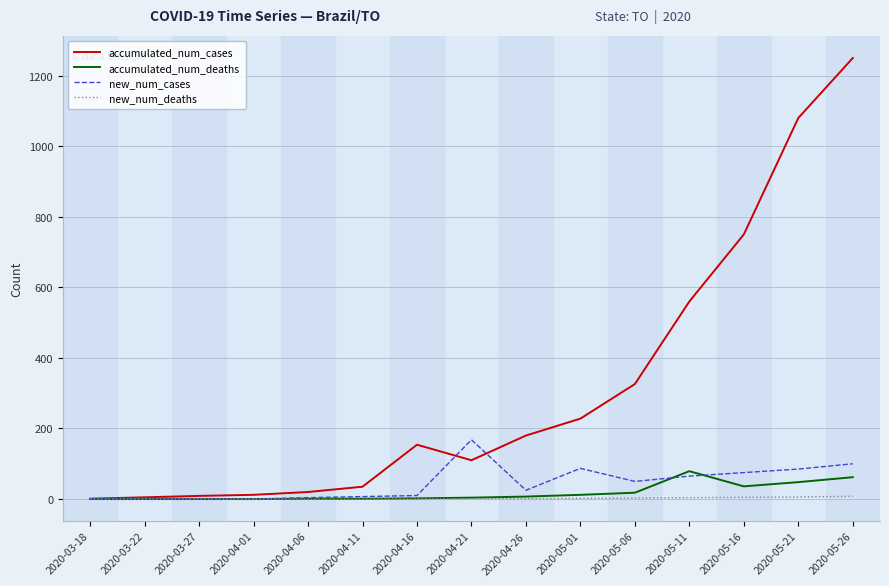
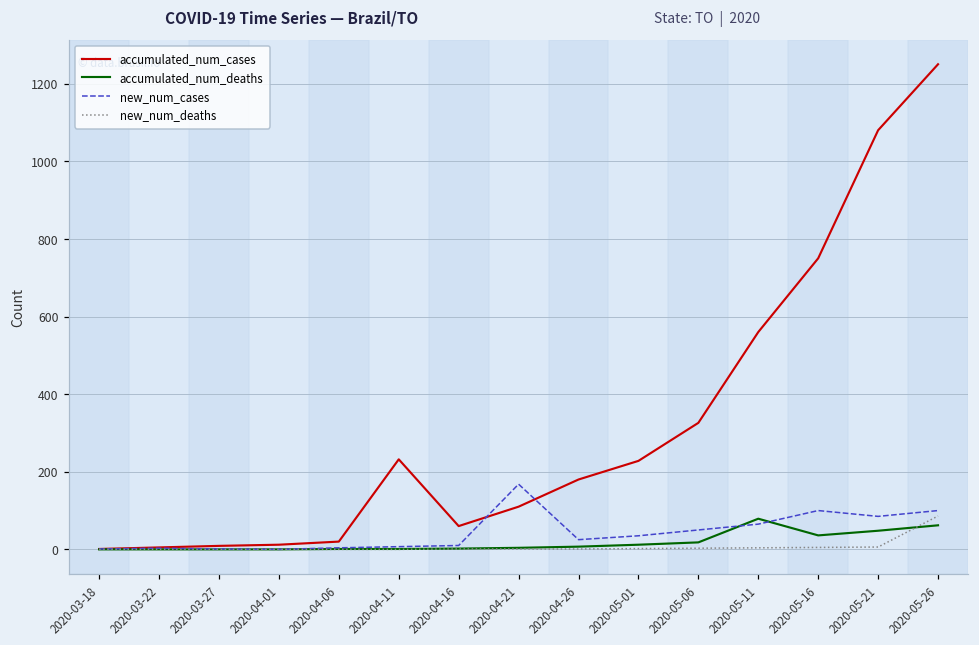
accumulated_num_cases, 2020-04-11: 40 -> 230
accumulated_num_cases, 2020-04-16: 150 -> 60
new_num_cases, 2020-05-01: 90 -> 40
new_num_cases, 2020-05-16: 80 -> 100
new_num_deaths, 2020-05-26: 10 -> 90
